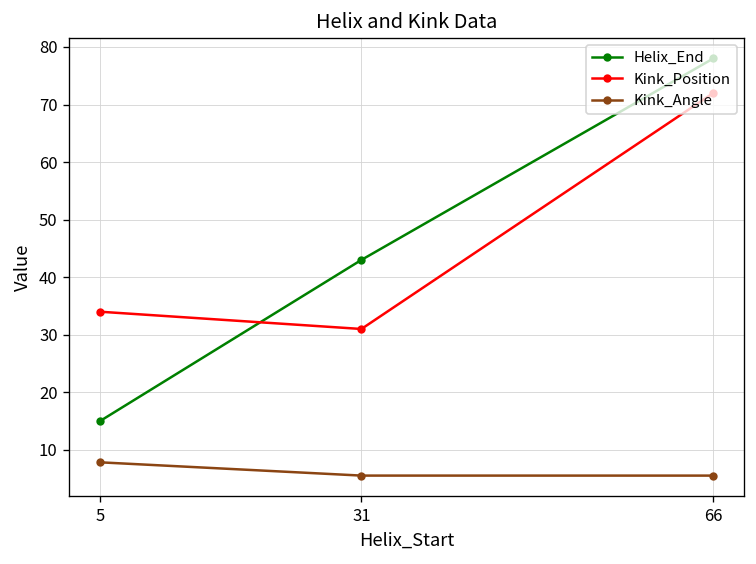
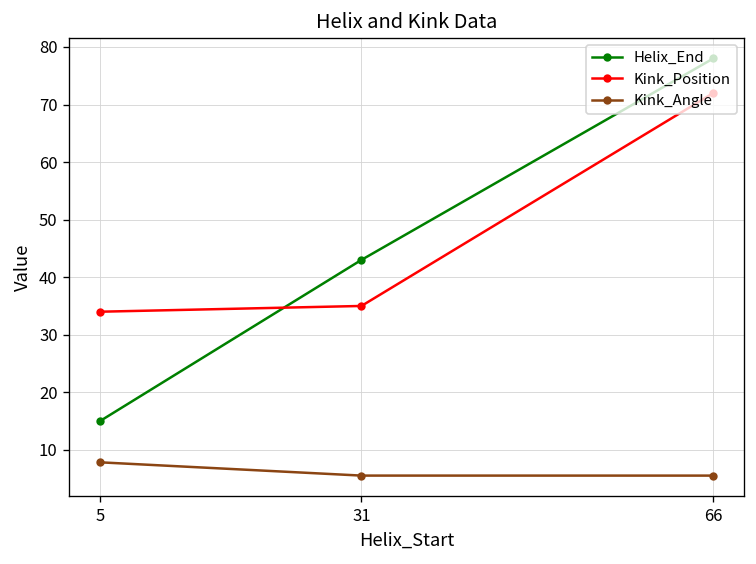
Kink_Position, 31: 31 -> 35
